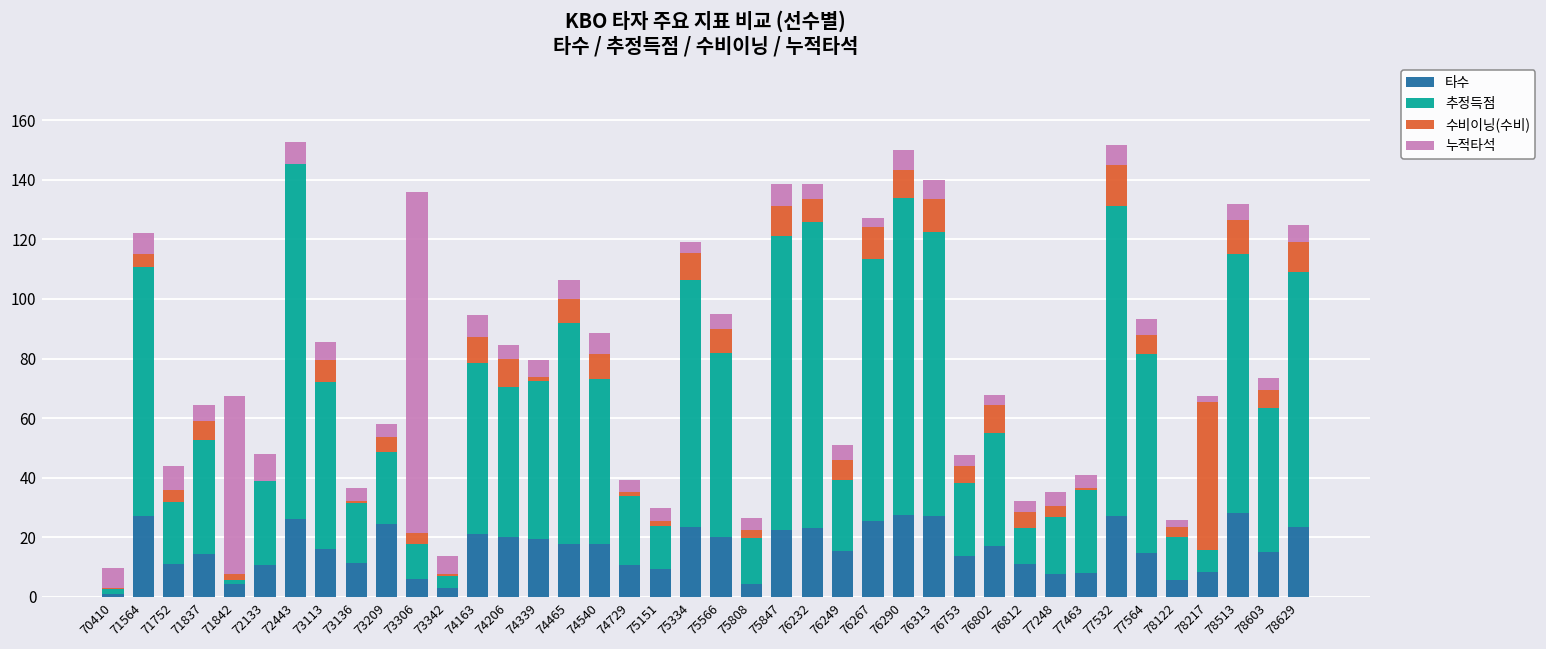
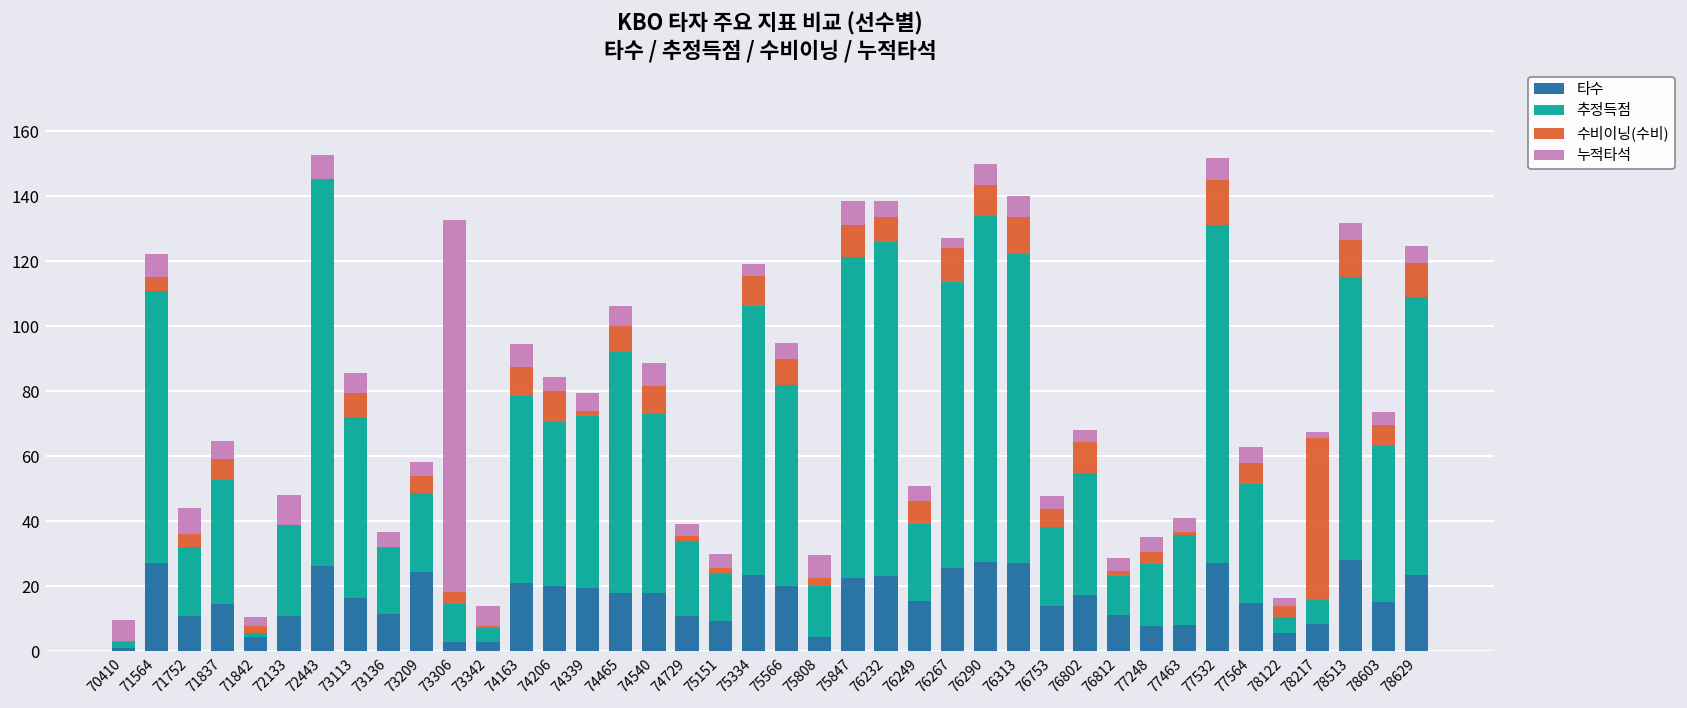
누적타석, 71842: 60 -> 3
타수, 73306: 6 -> 3
누적타석, 75808: 4 -> 7
수비이닝(수비), 76812: 5 -> 2
추정득점, 77564: 67 -> 37
추정득점, 78122: 14 -> 5
